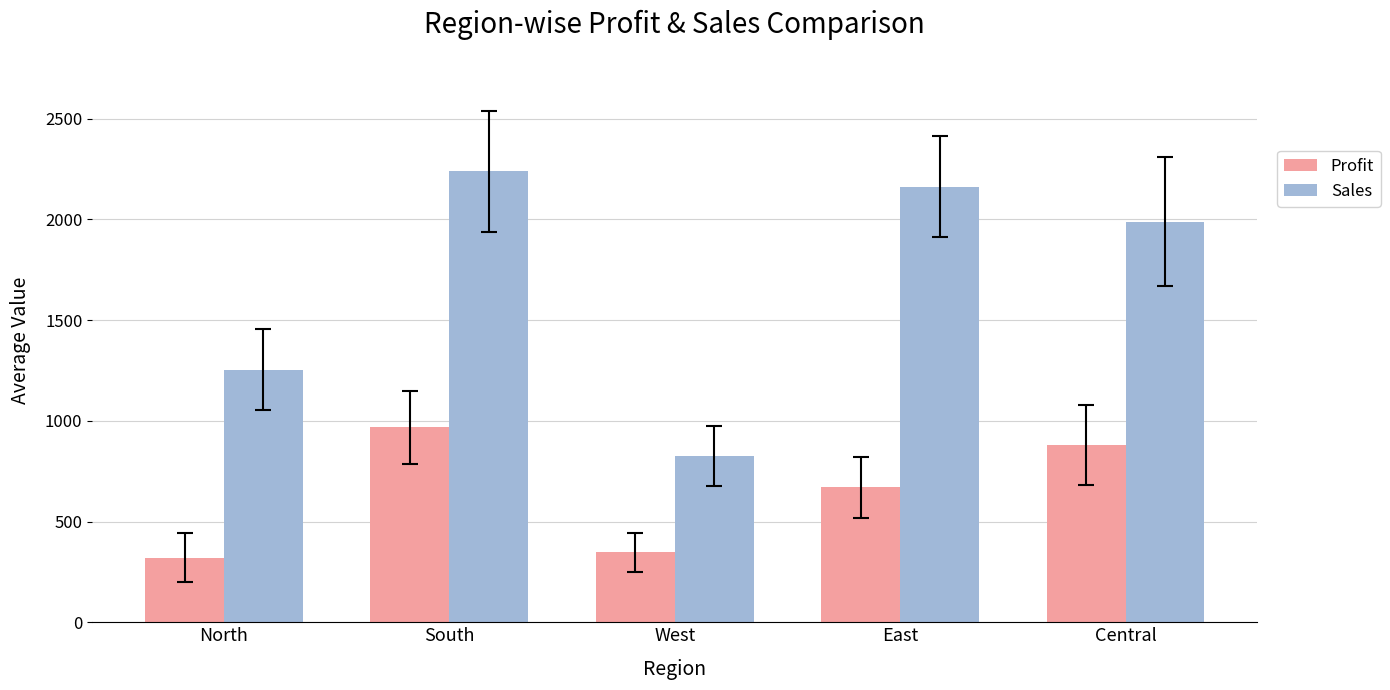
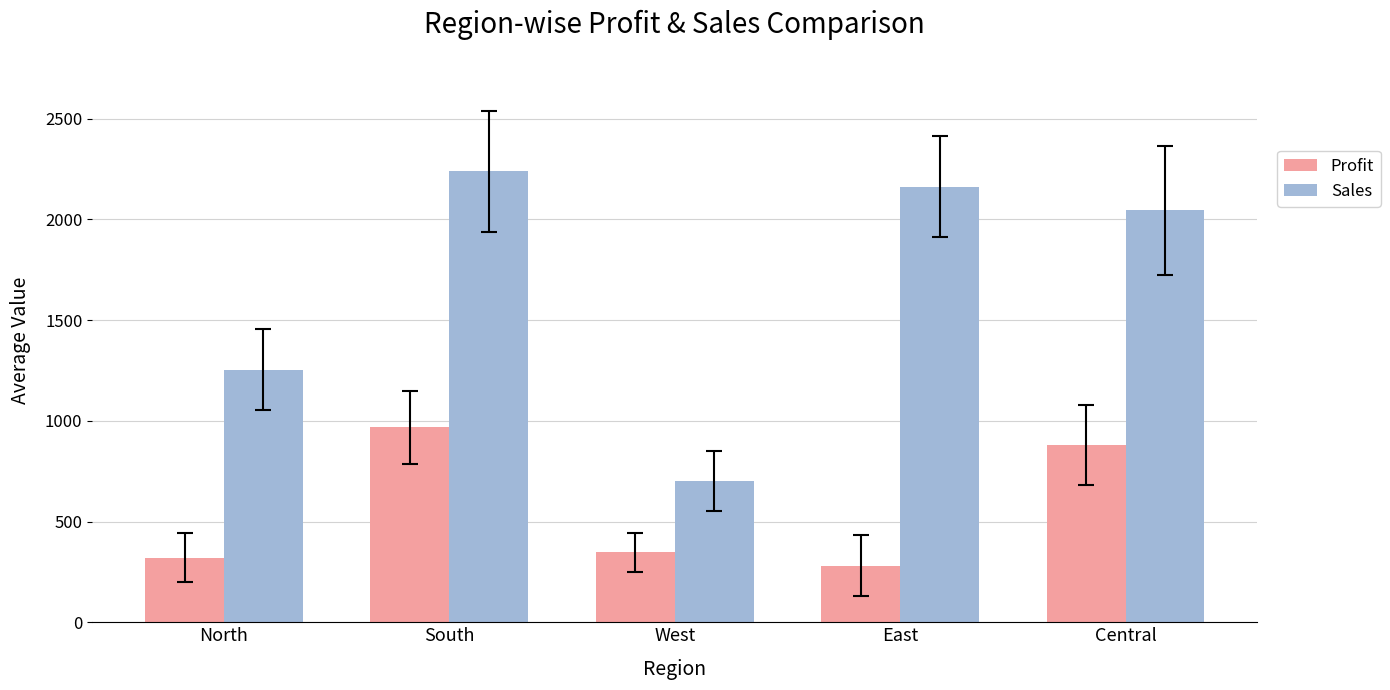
Sales, West: 830 -> 700
Profit, East: 670 -> 280
Sales, Central: 1990 -> 2050
